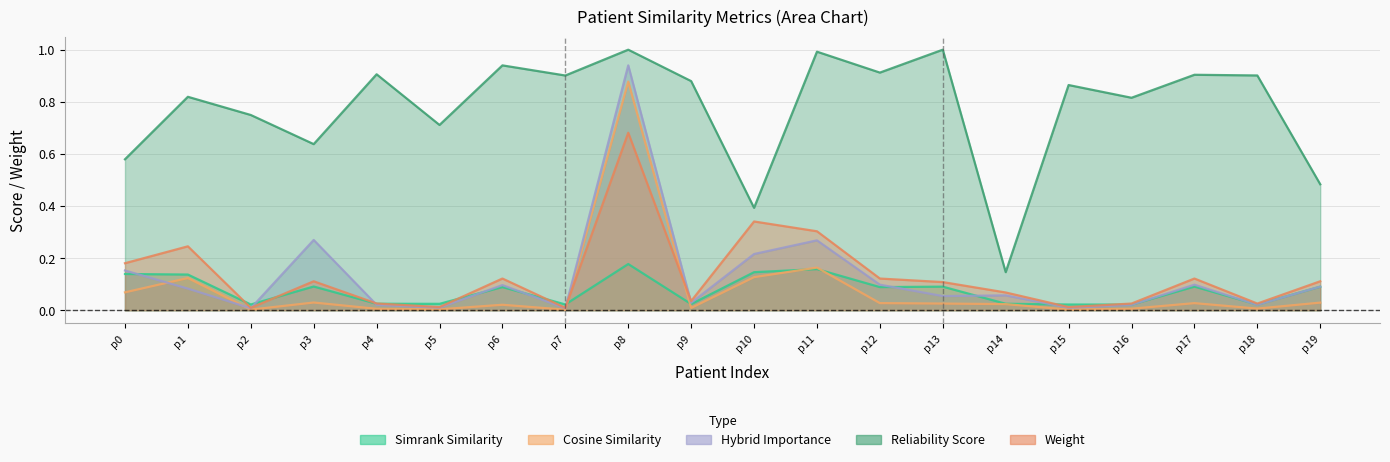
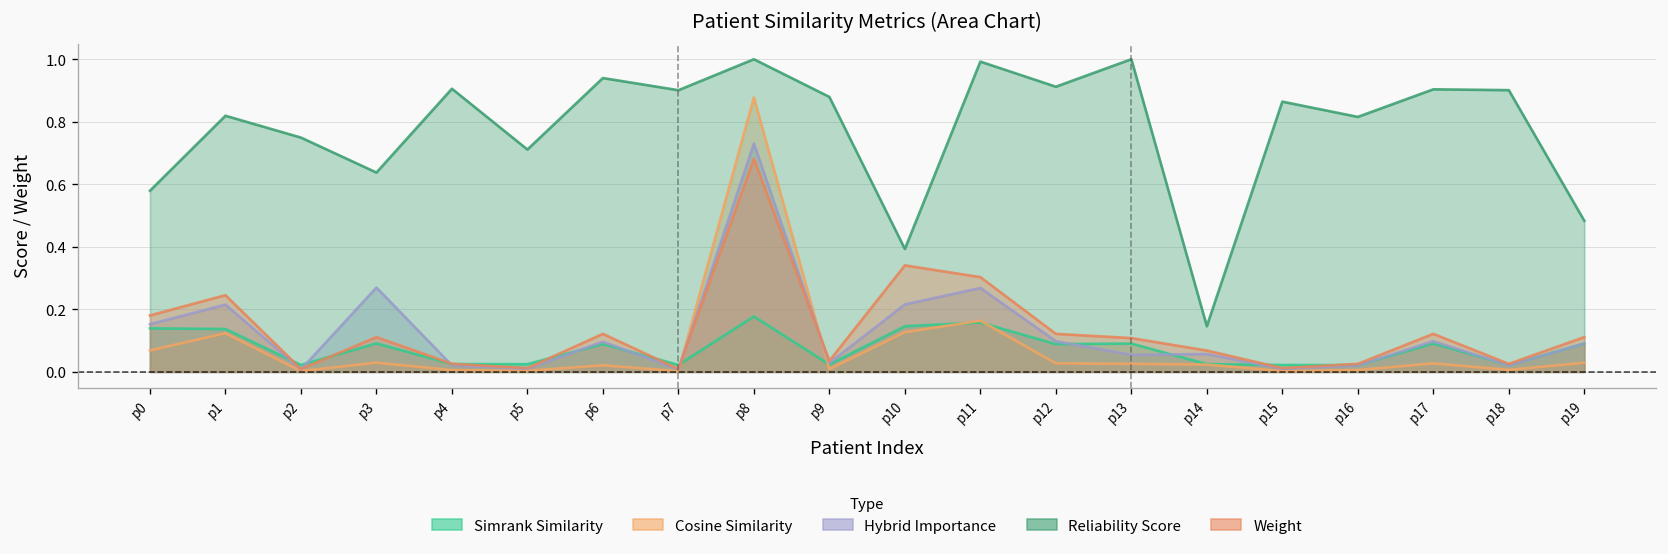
Hybrid Importance, p1: 0.08 -> 0.21
Hybrid Importance, p8: 0.94 -> 0.73
